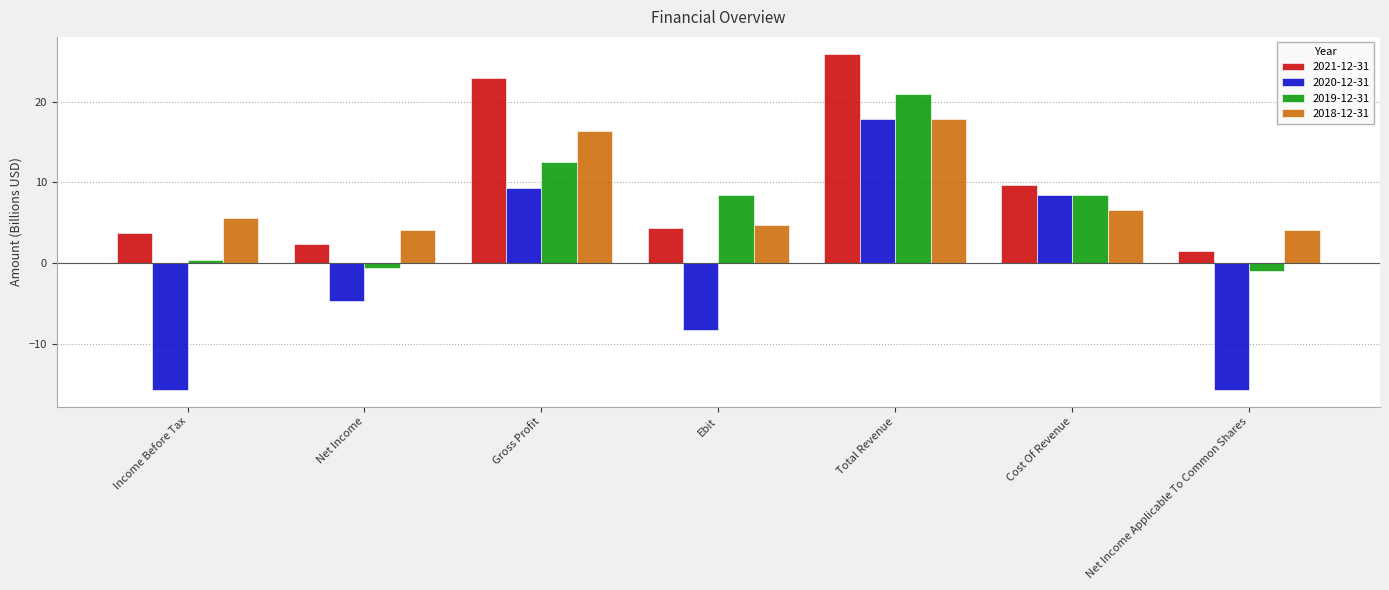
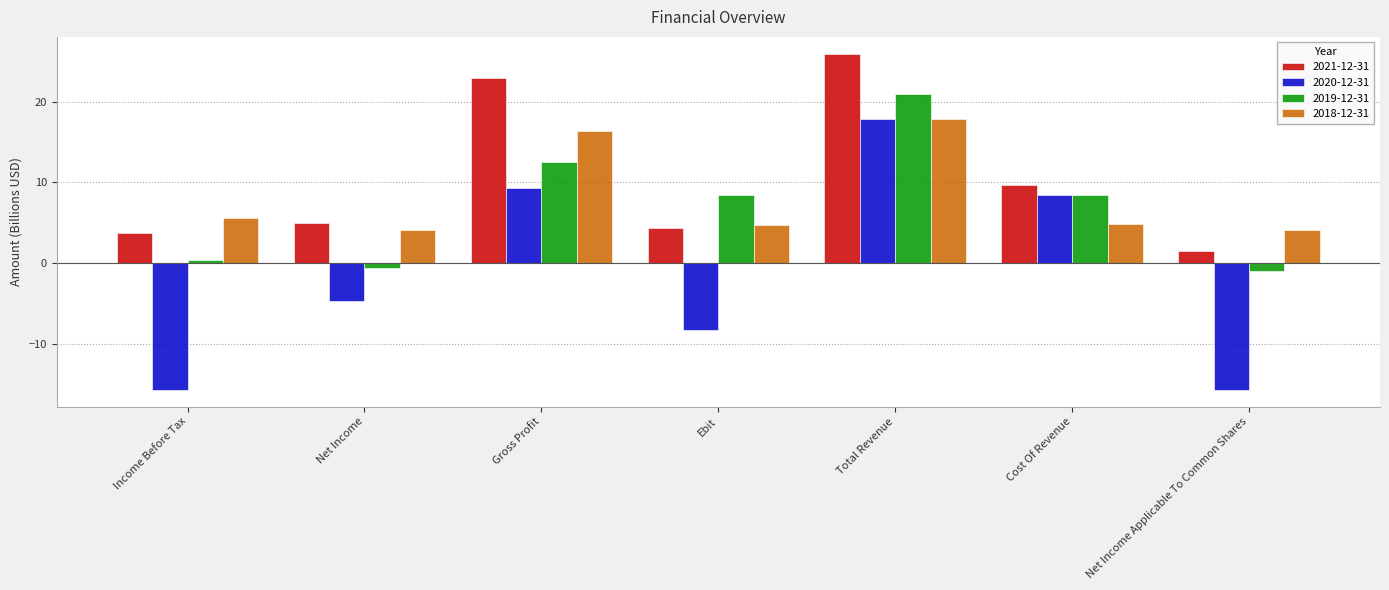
2021-12-31, Net Income: 2 -> 5
2018-12-31, Cost Of Revenue: 7 -> 5
